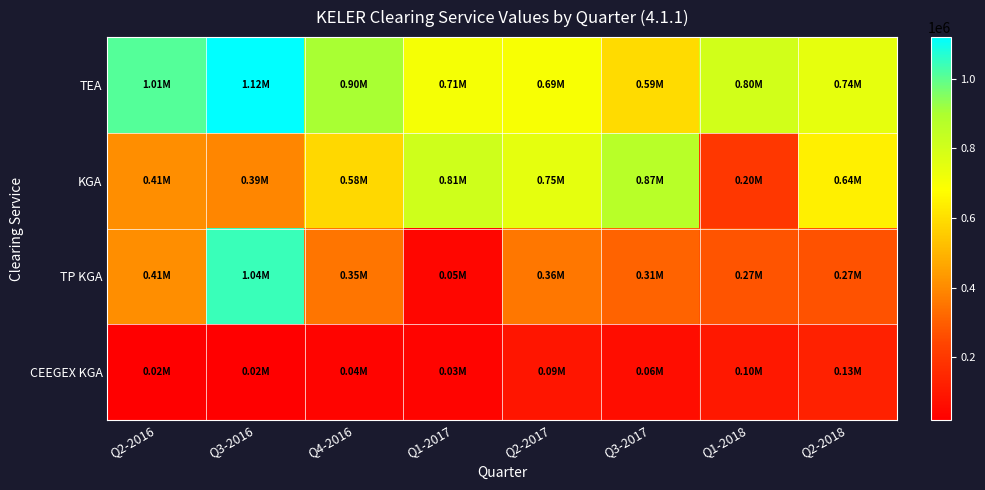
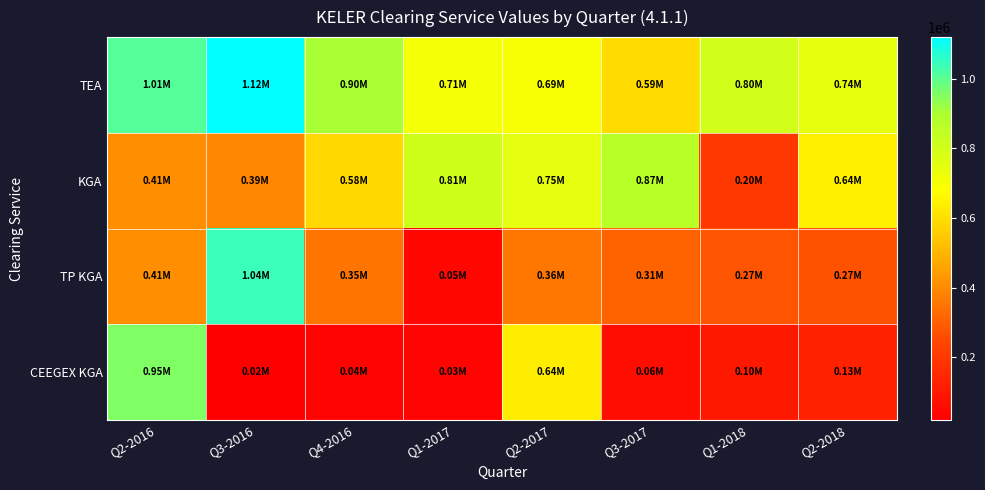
CEEGEX KGA, Q2-2016: 0.02M -> 0.95M
CEEGEX KGA, Q2-2017: 0.09M -> 0.64M
